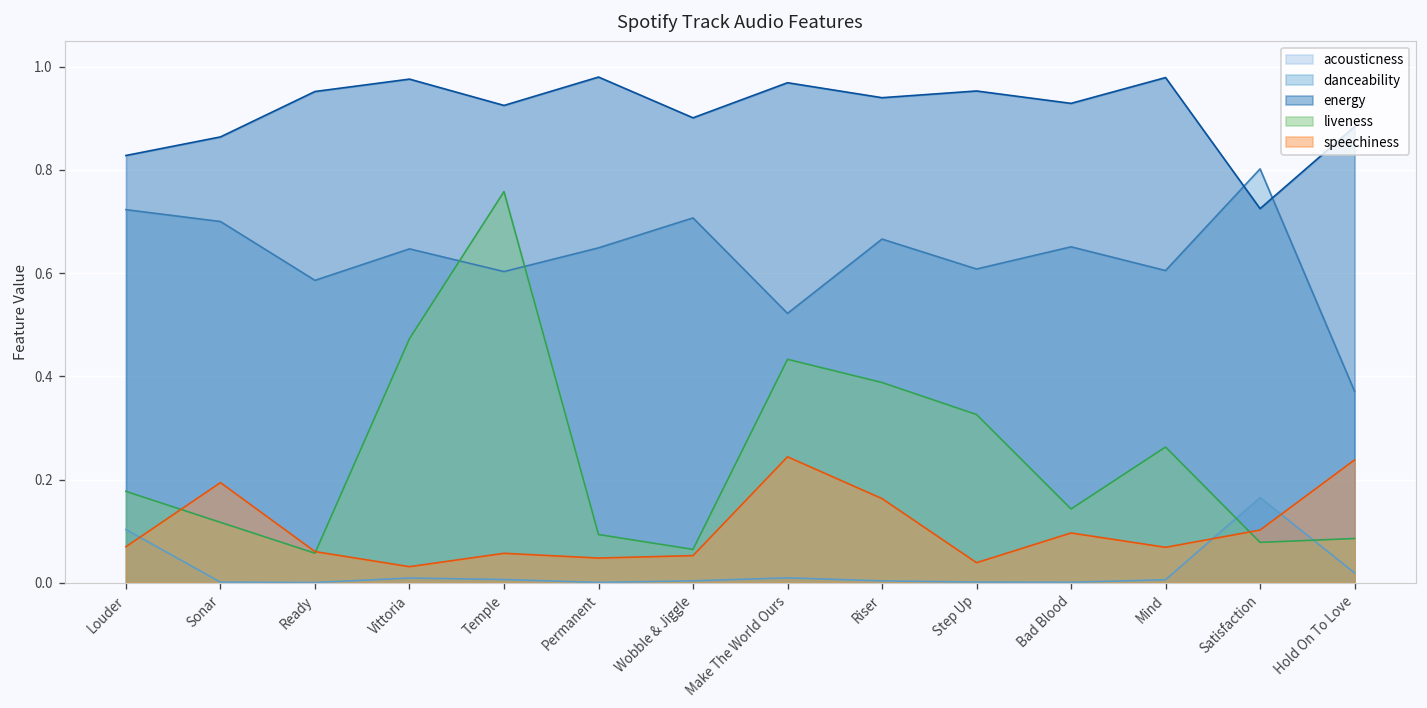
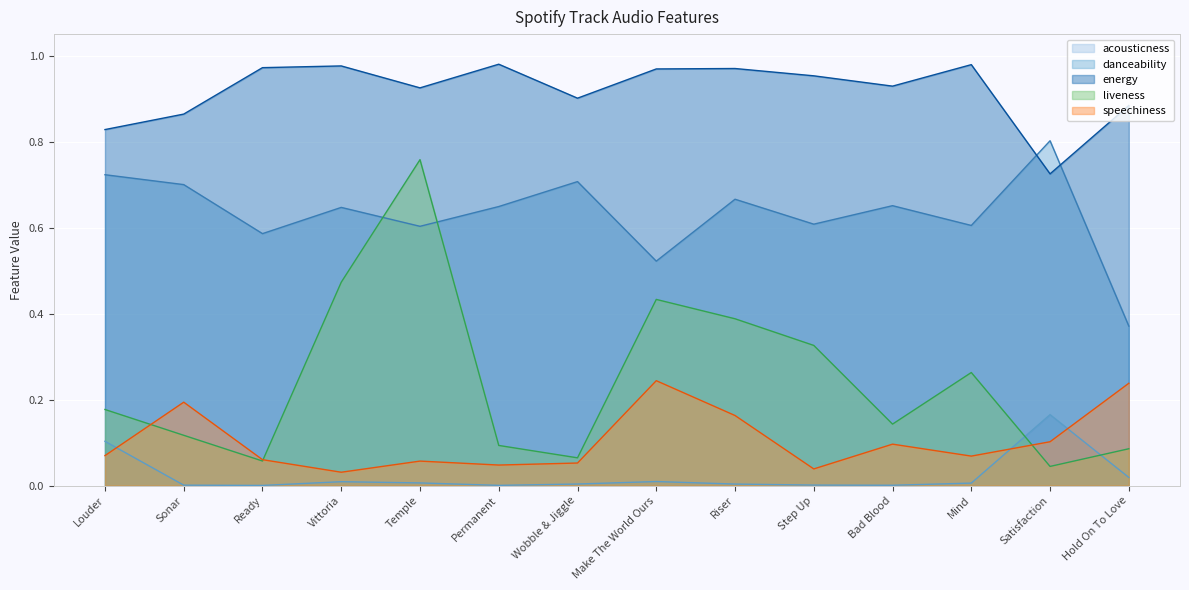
energy, Ready: 0.95 -> 0.97
energy, Riser: 0.94 -> 0.97
liveness, Satisfaction: 0.08 -> 0.04
